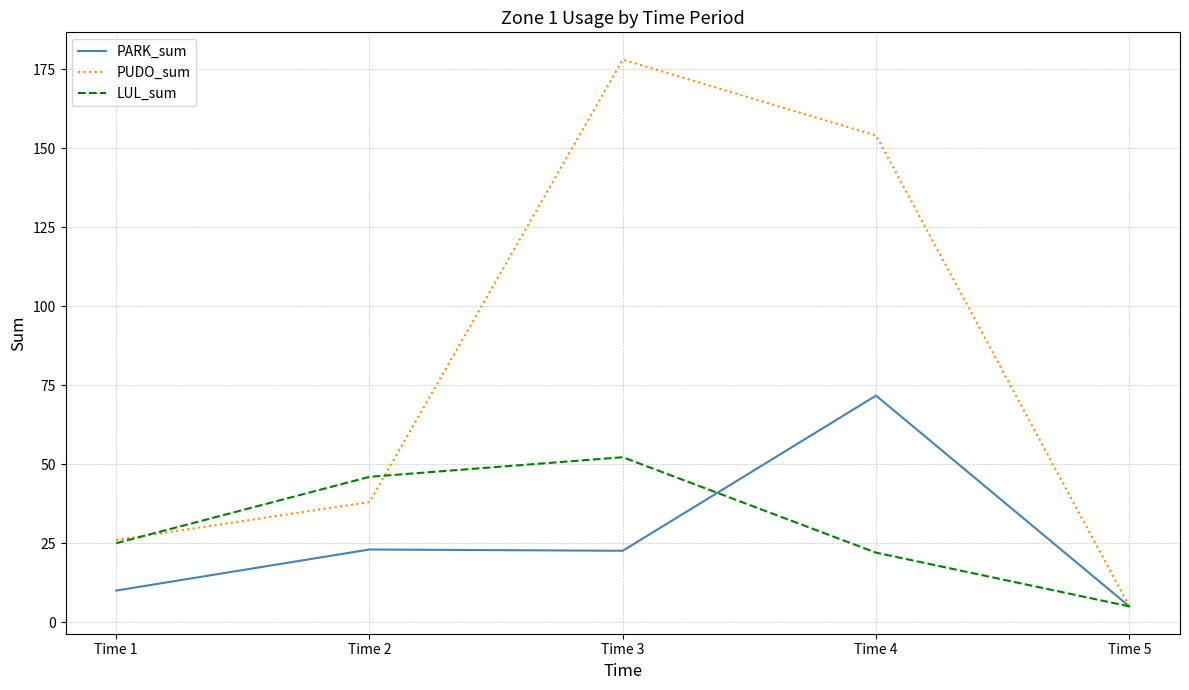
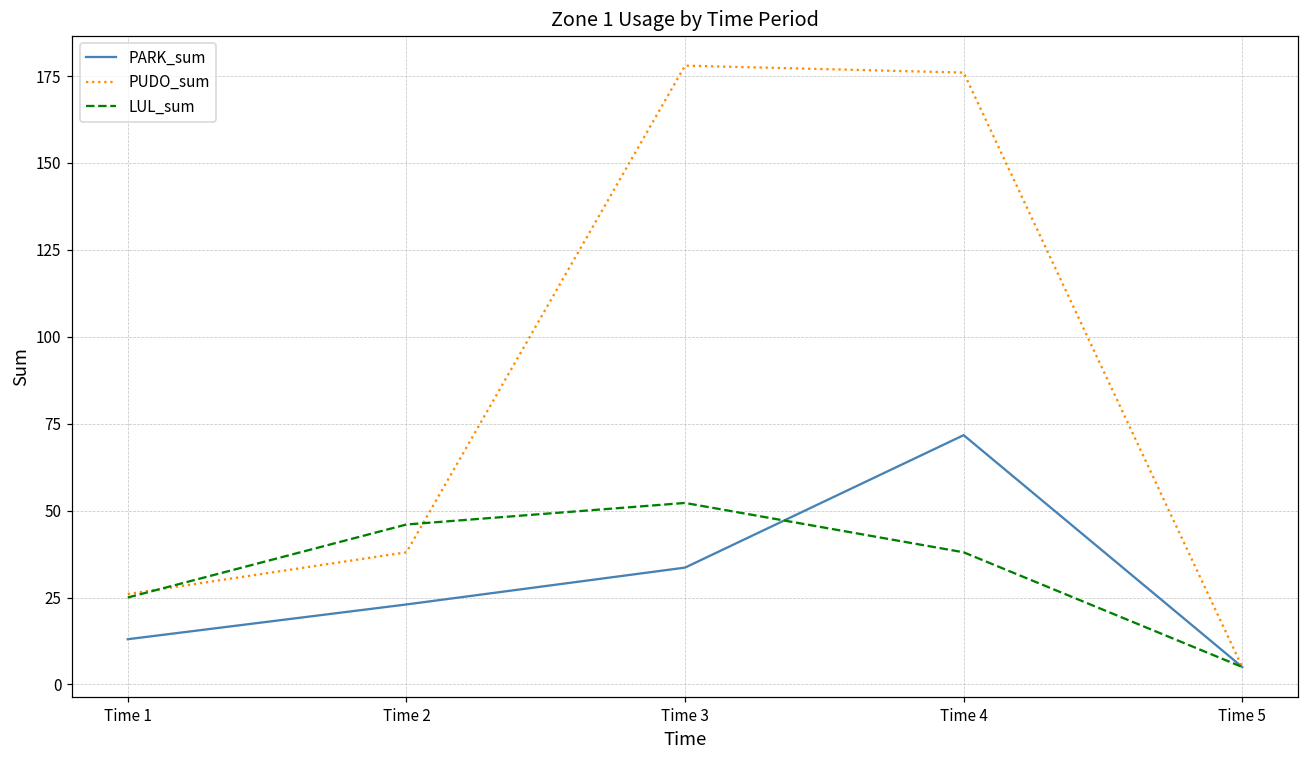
PARK_sum, Time 1: 10 -> 13
PARK_sum, Time 3: 23 -> 34
PUDO_sum, Time 4: 154 -> 176
LUL_sum, Time 4: 22 -> 38
